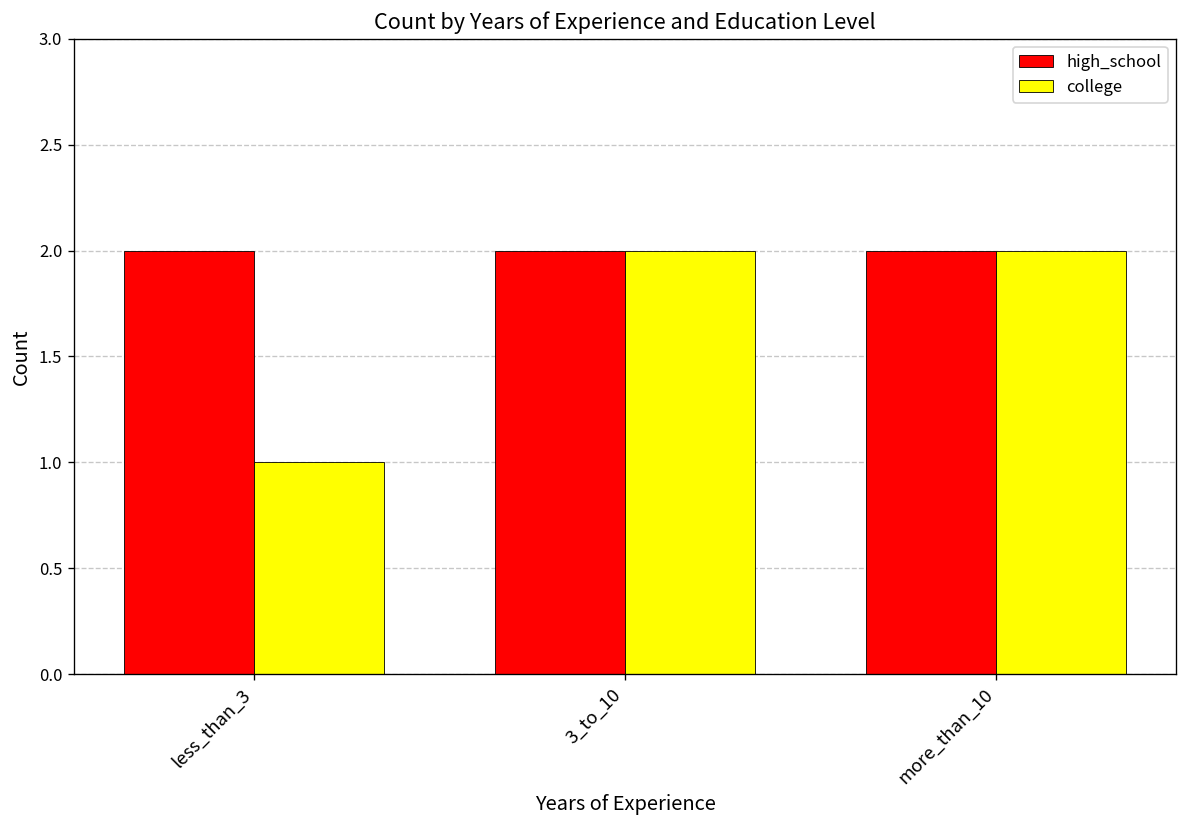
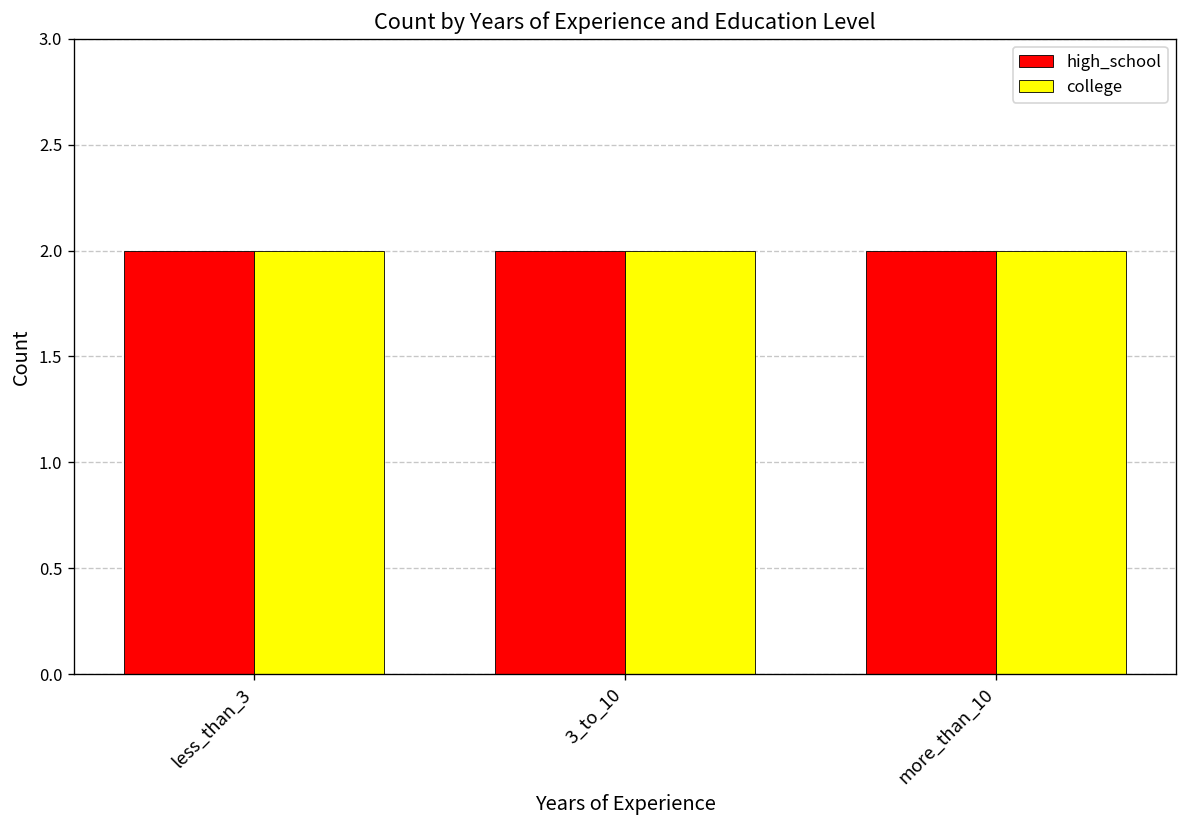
college, less_than_3: 1 -> 2
